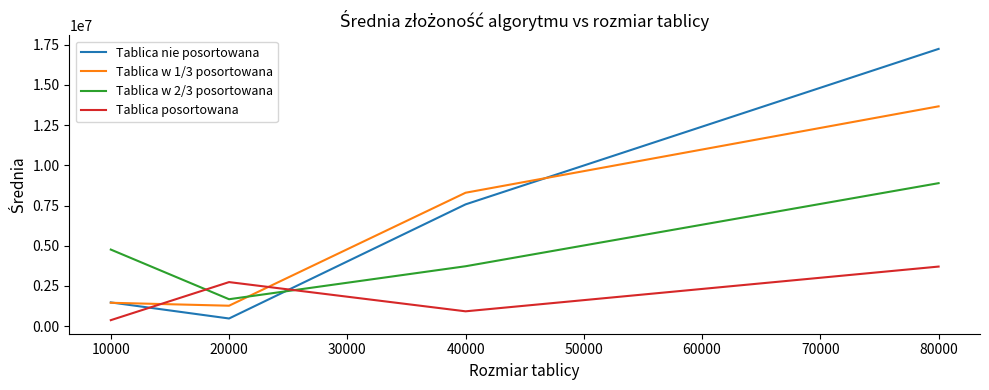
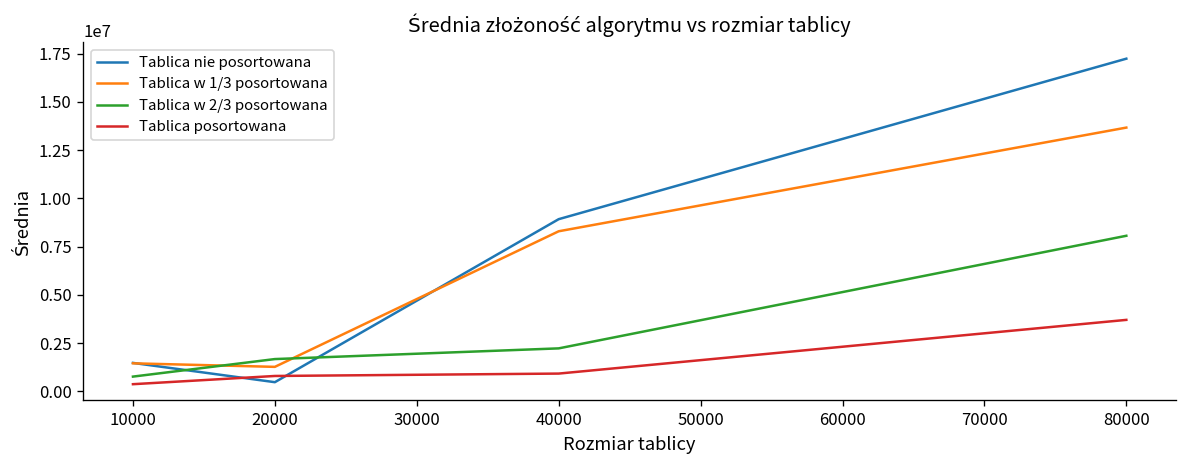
Tablica w 2/3 posortowana, 10000: 4800000 -> 800000
Tablica posortowana, 20000: 2700000 -> 800000
Tablica nie posortowana, 40000: 7600000 -> 8900000
Tablica w 2/3 posortowana, 40000: 3700000 -> 2200000
Tablica w 2/3 posortowana, 80000: 8900000 -> 8100000
